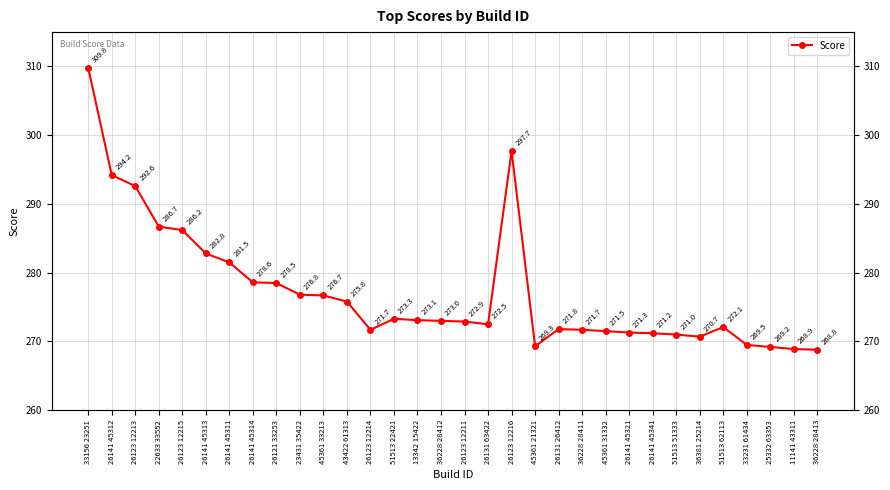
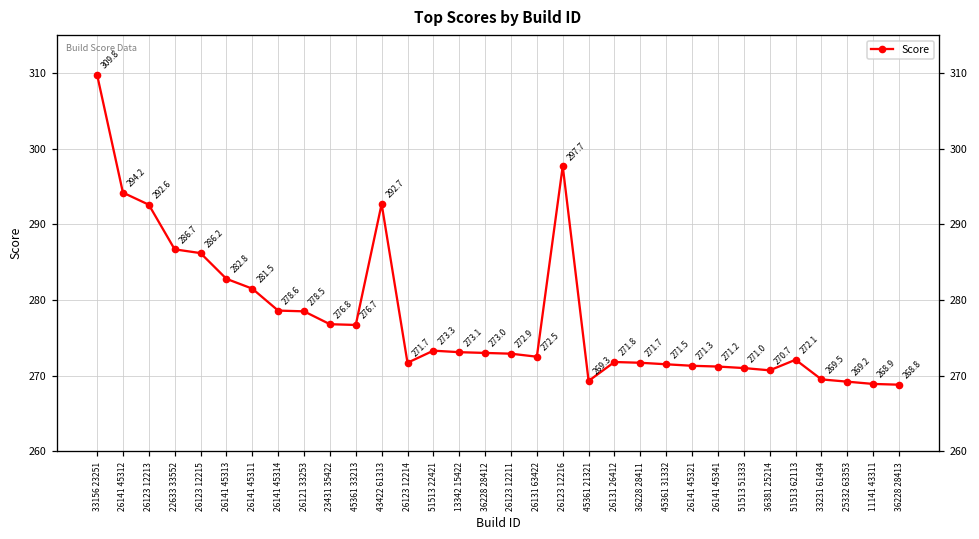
43422 61313: 275.8 -> 292.7
